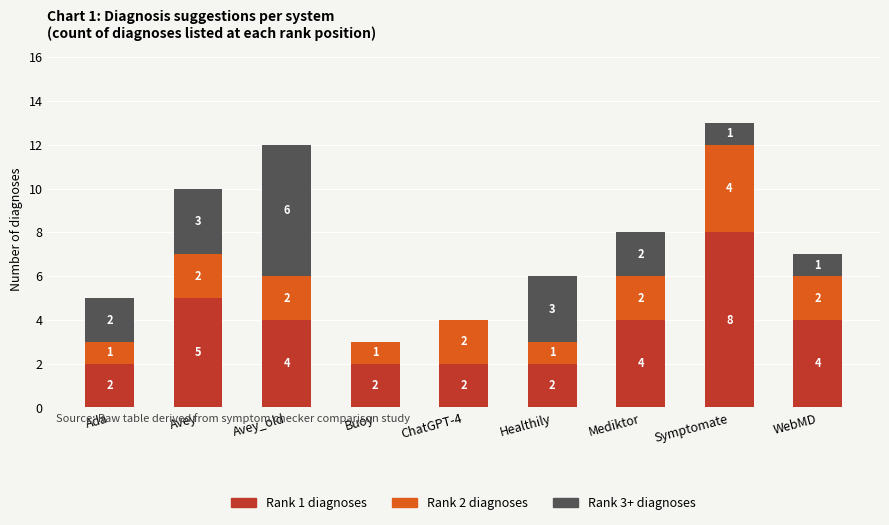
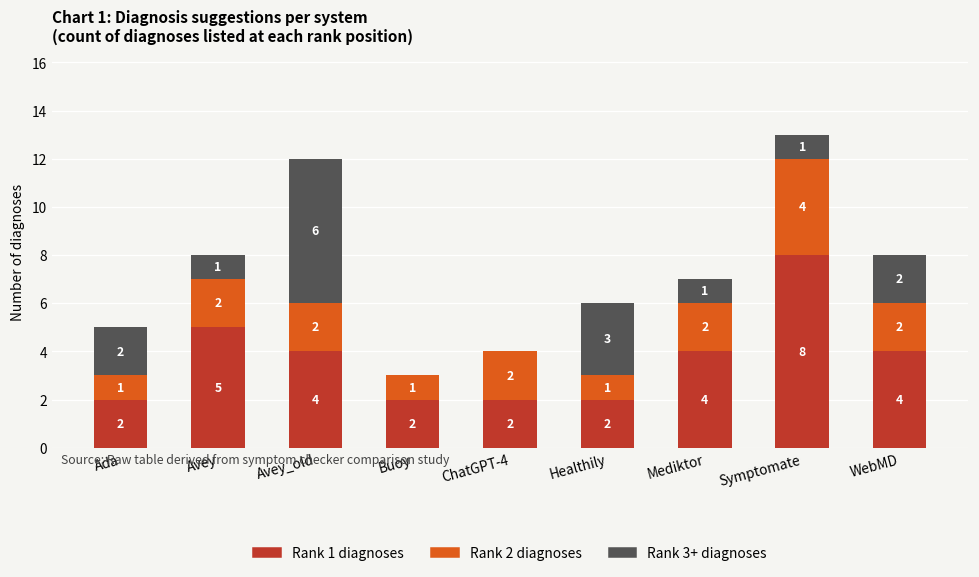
Rank 3+ diagnoses, Avey: 3 -> 1
Rank 3+ diagnoses, Mediktor: 2 -> 1
Rank 3+ diagnoses, WebMD: 1 -> 2
